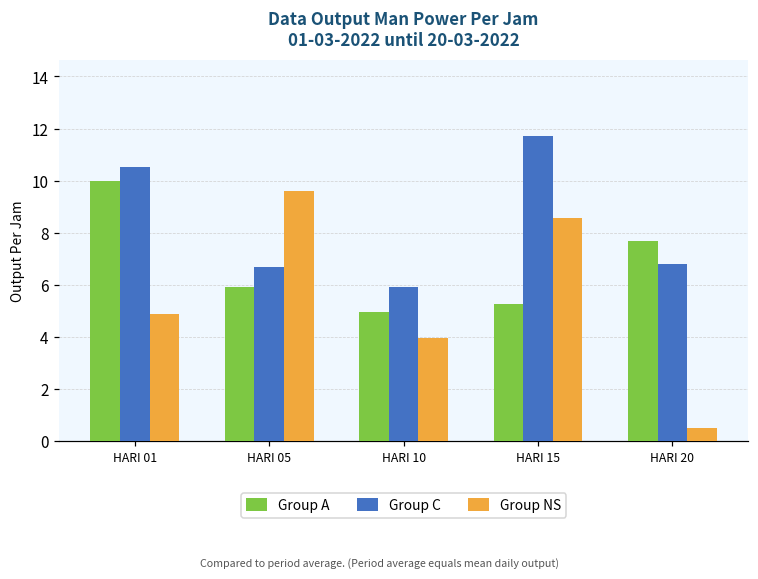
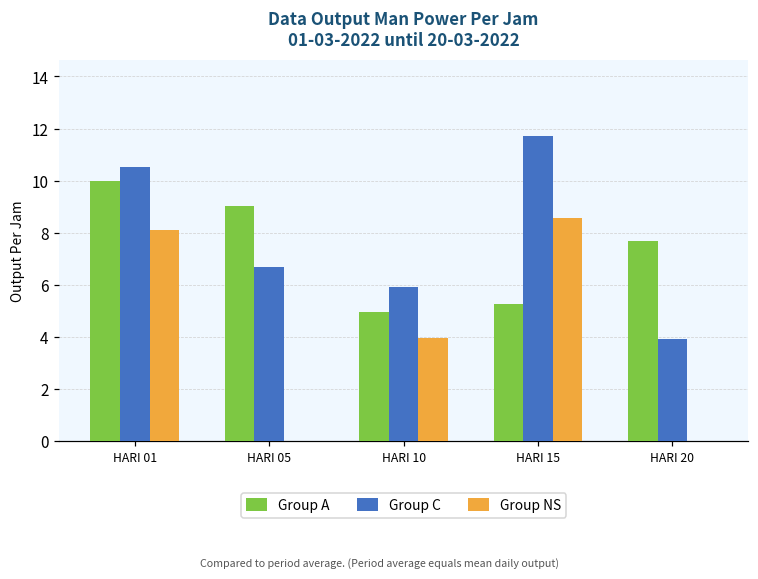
Group NS, HARI 01: 4.9 -> 8.1
Group A, HARI 05: 5.9 -> 9.0
Group NS, HARI 05: 9.6 -> 0.0
Group C, HARI 20: 6.8 -> 3.9
Group NS, HARI 20: 0.5 -> 0.0
